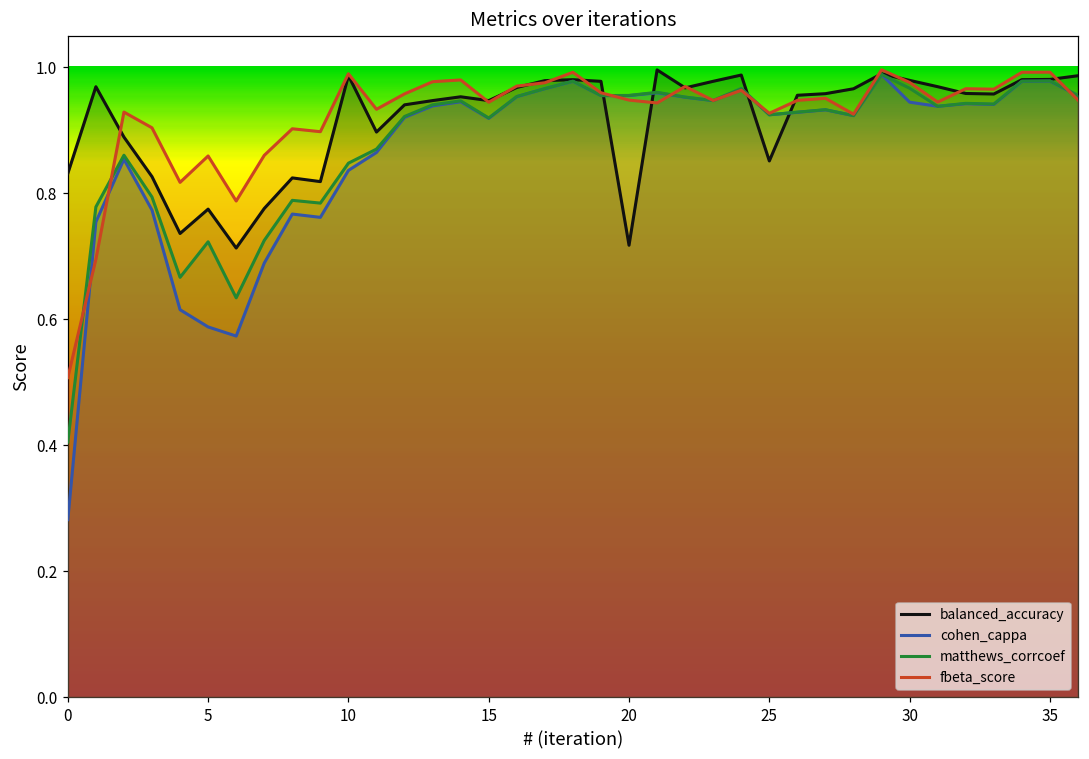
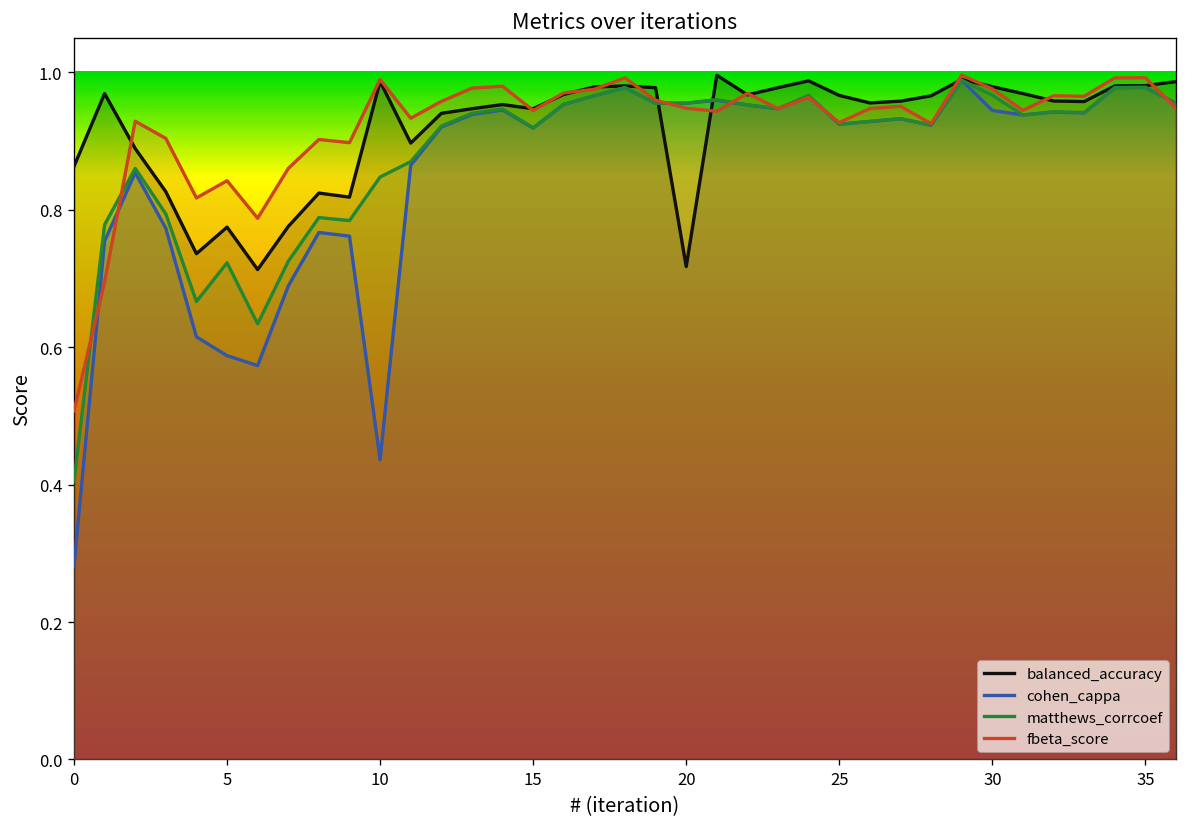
balanced_accuracy, 0: 0.83 -> 0.86
fbeta_score, 5: 0.86 -> 0.84
cohen_cappa, 10: 0.84 -> 0.44
balanced_accuracy, 25: 0.85 -> 0.97
